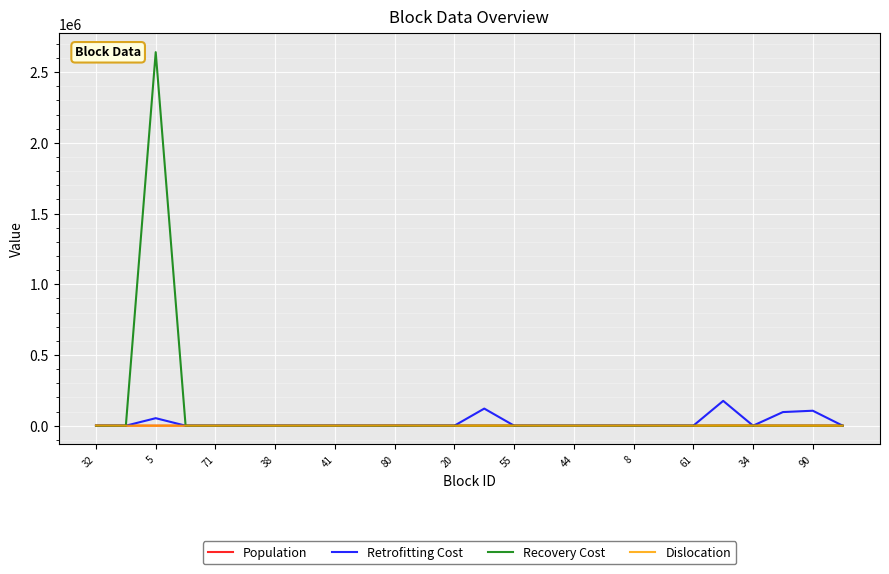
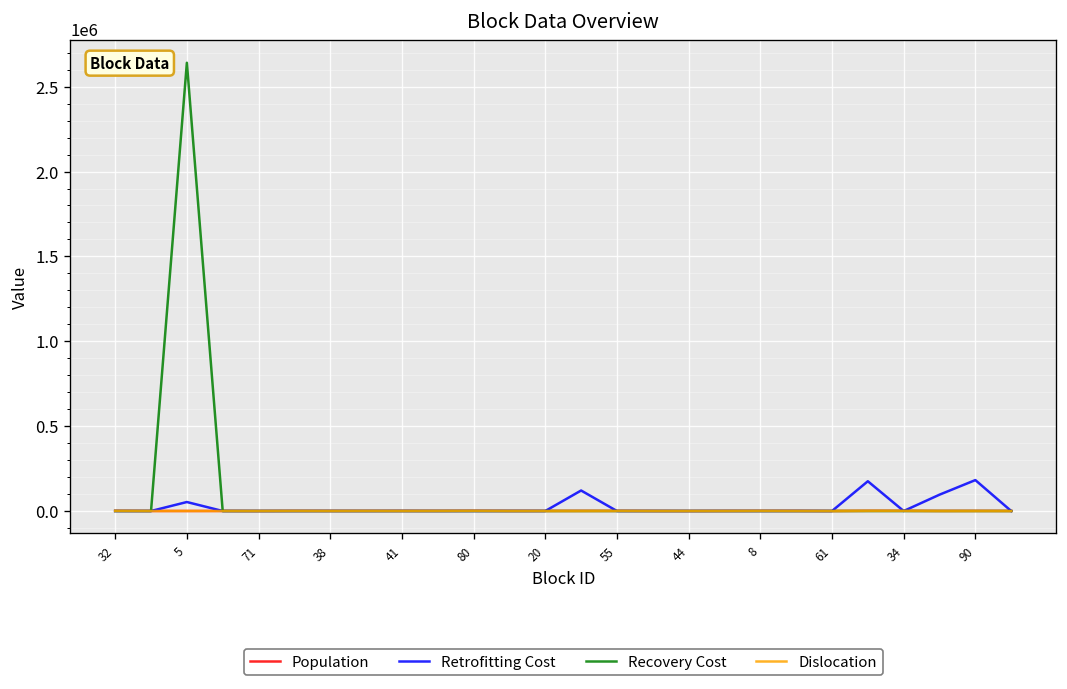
Retrofitting Cost, 90: 110000 -> 180000
